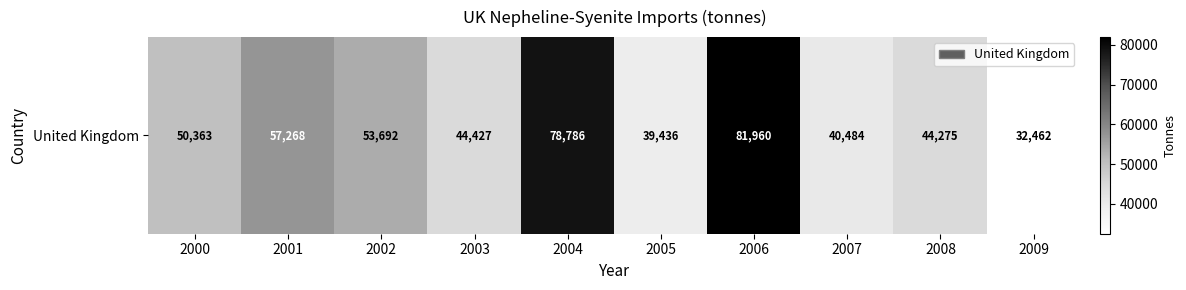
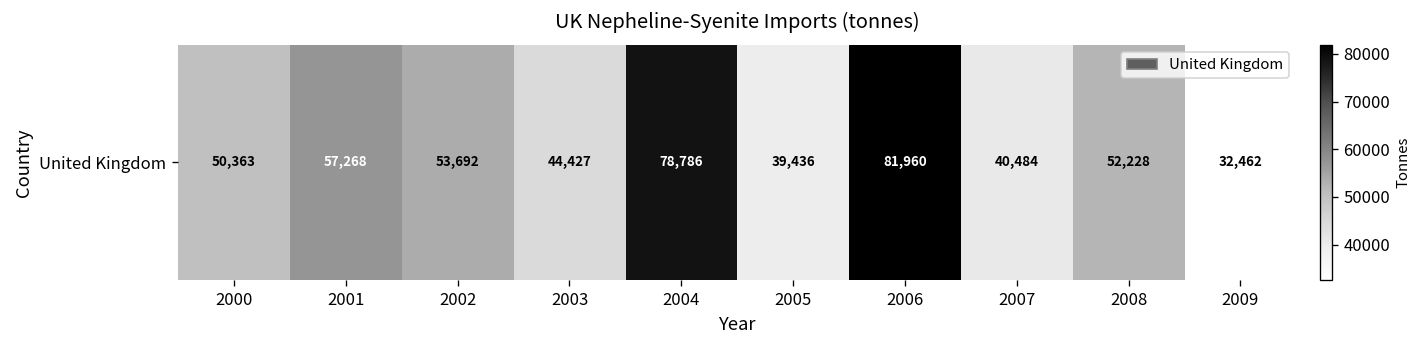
United Kingdom, 2008: 44,275 -> 52,228
